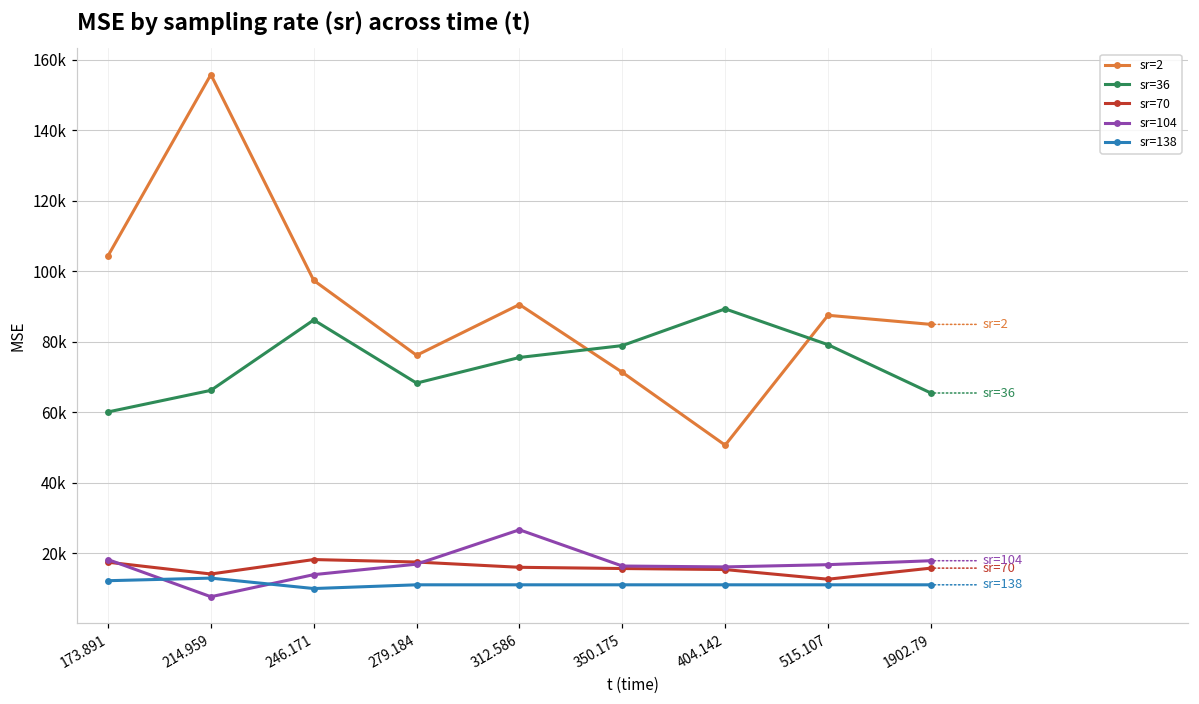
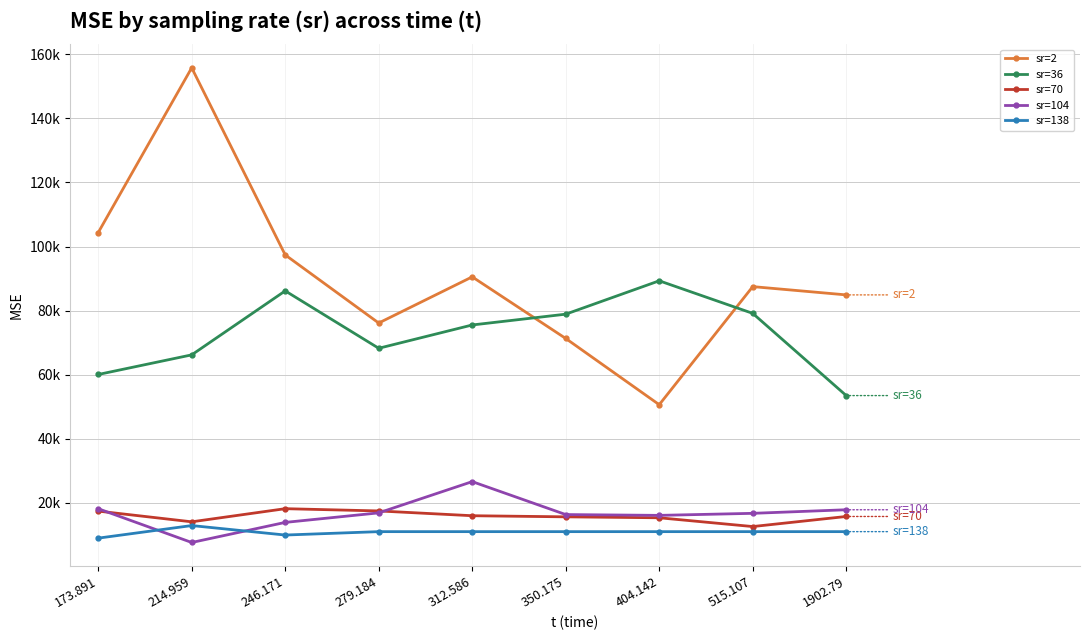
sr=138, 173.891: 12000 -> 9000
sr=36, 1902.79: 65000 -> 53000
